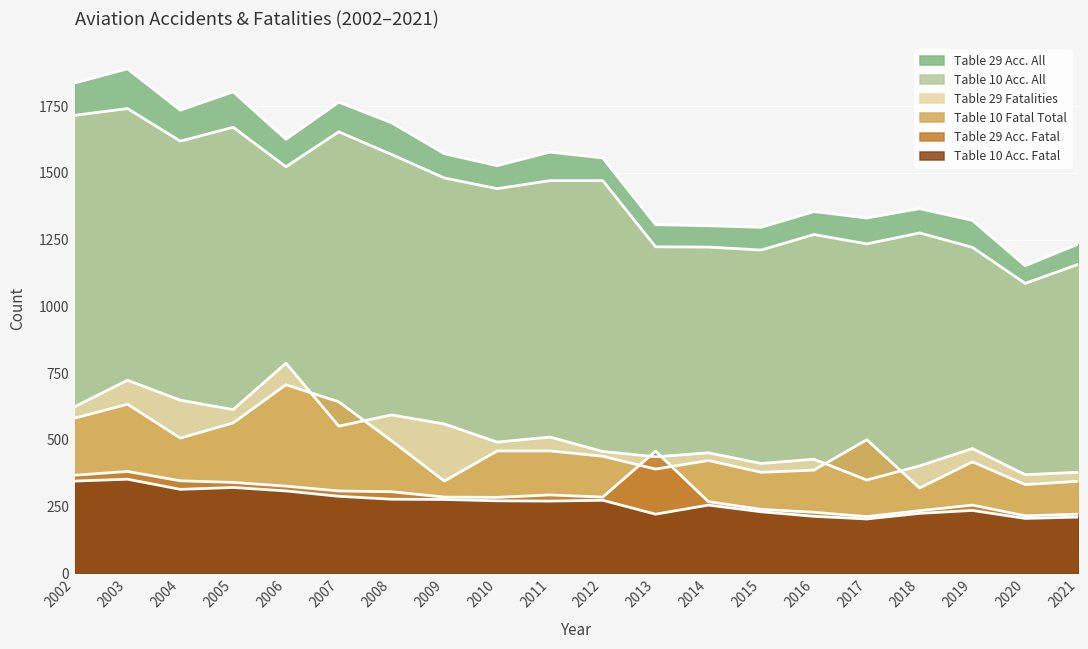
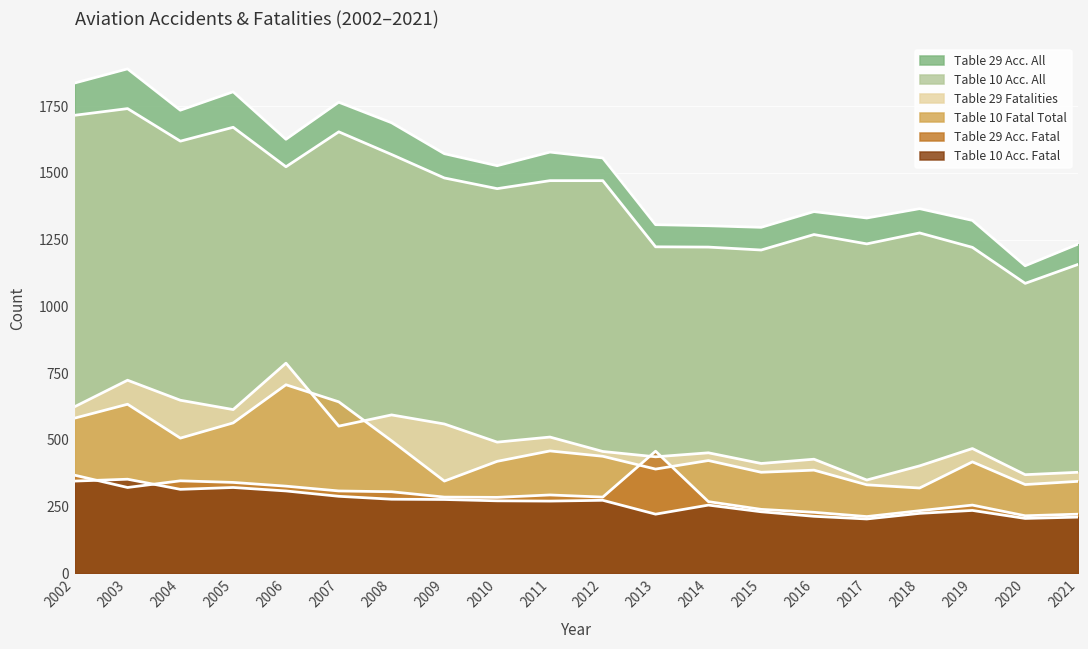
Table 29 Acc. Fatal, 2003: 380 -> 320
Table 10 Fatal Total, 2010: 460 -> 420
Table 10 Fatal Total, 2017: 500 -> 330
